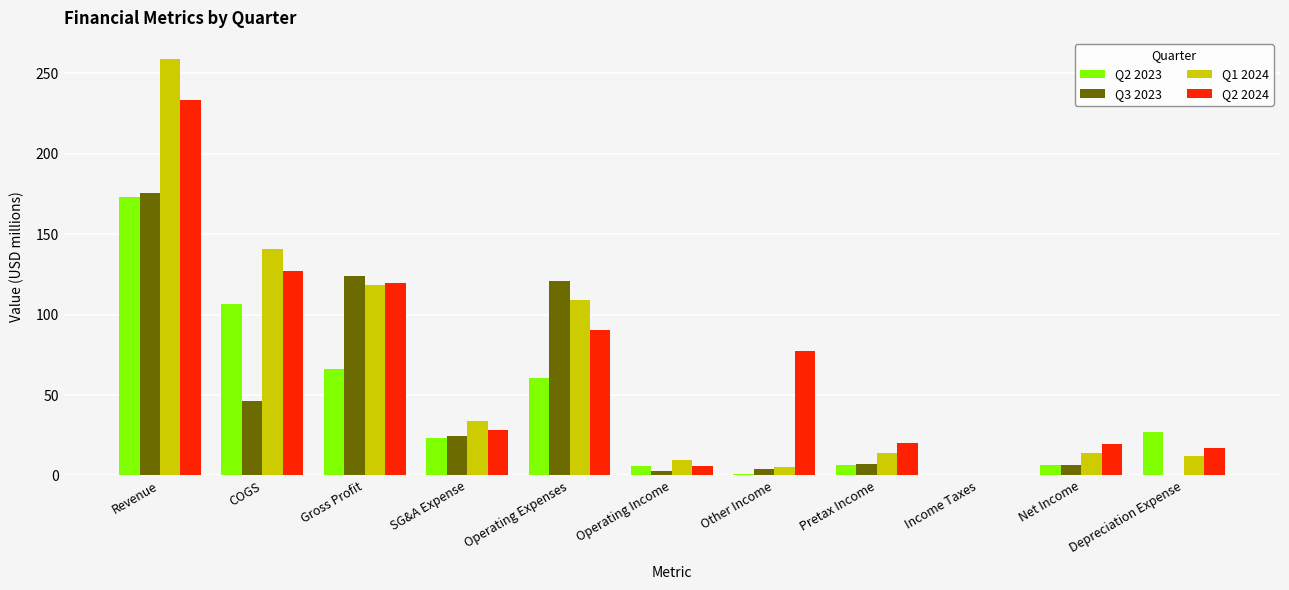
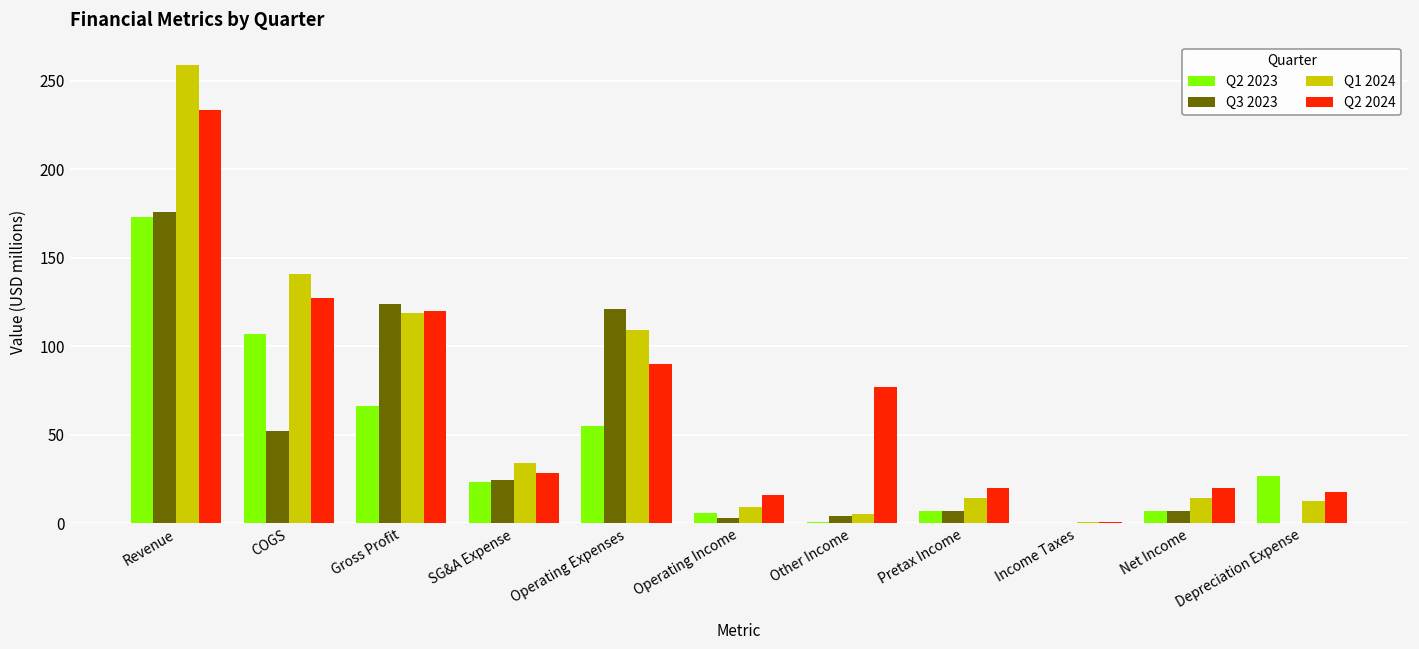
Q3 2023, COGS: 46 -> 52
Q2 2023, Operating Expenses: 60 -> 55
Q2 2024, Operating Income: 6 -> 16
